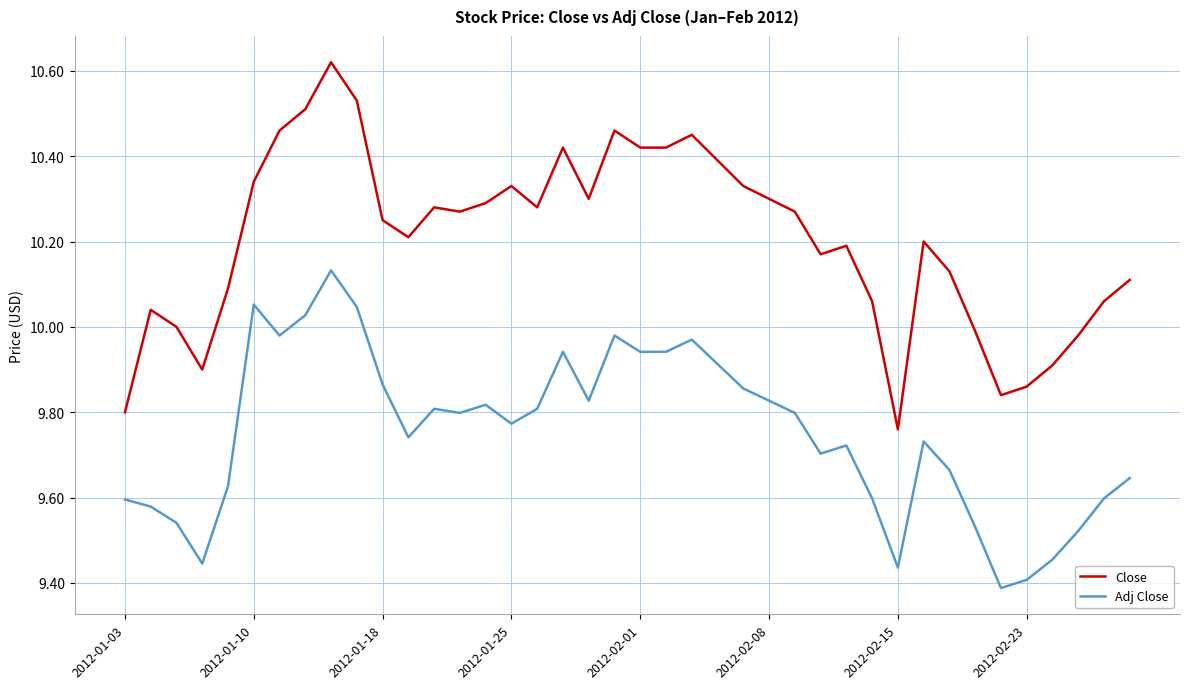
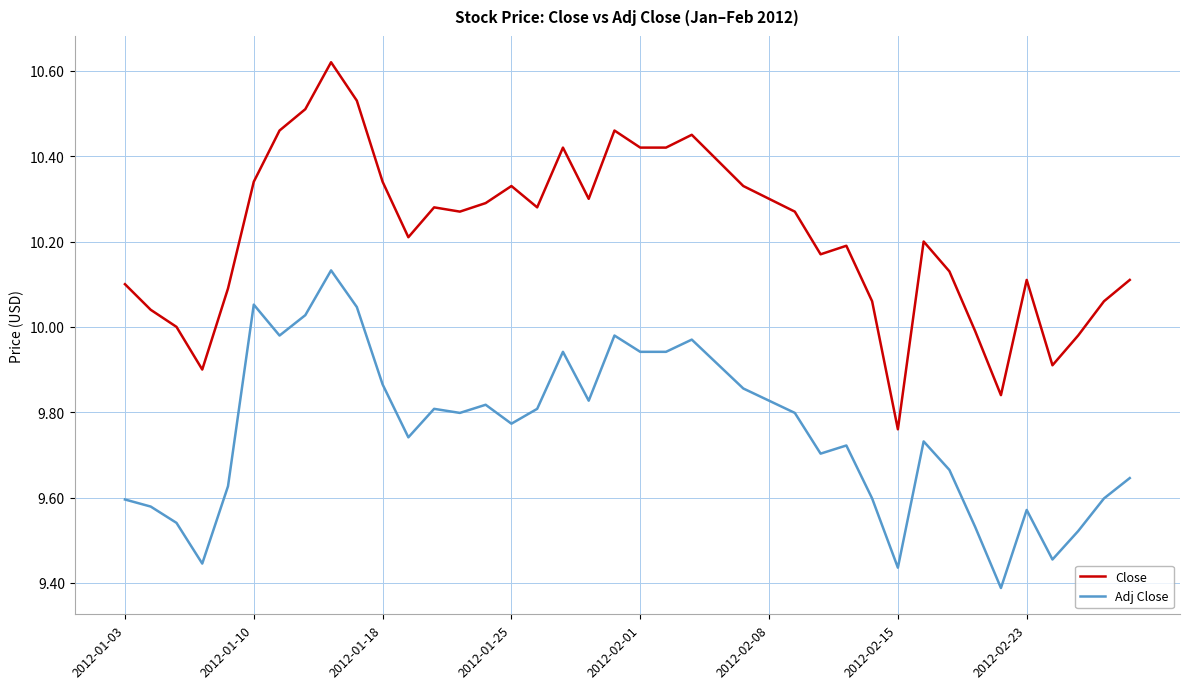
Close, 2012-01-03: 9.8 -> 10.1
Close, 2012-01-18: 10.25 -> 10.34
Close, 2012-02-23: 9.86 -> 10.11
Adj Close, 2012-02-23: 9.41 -> 9.57
